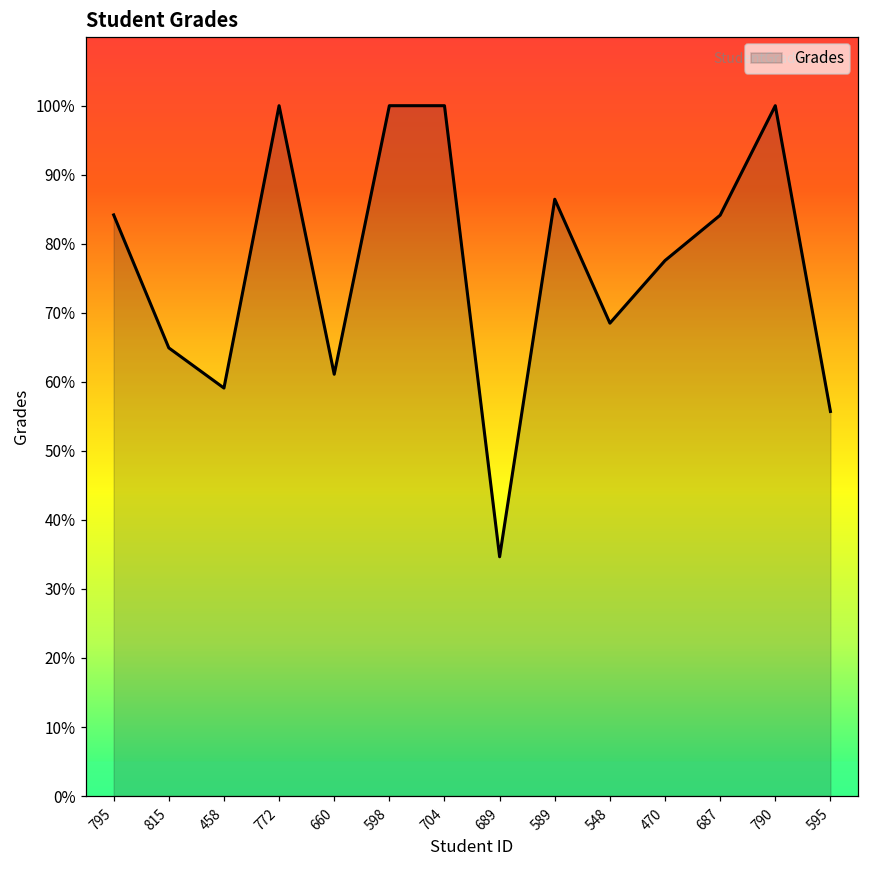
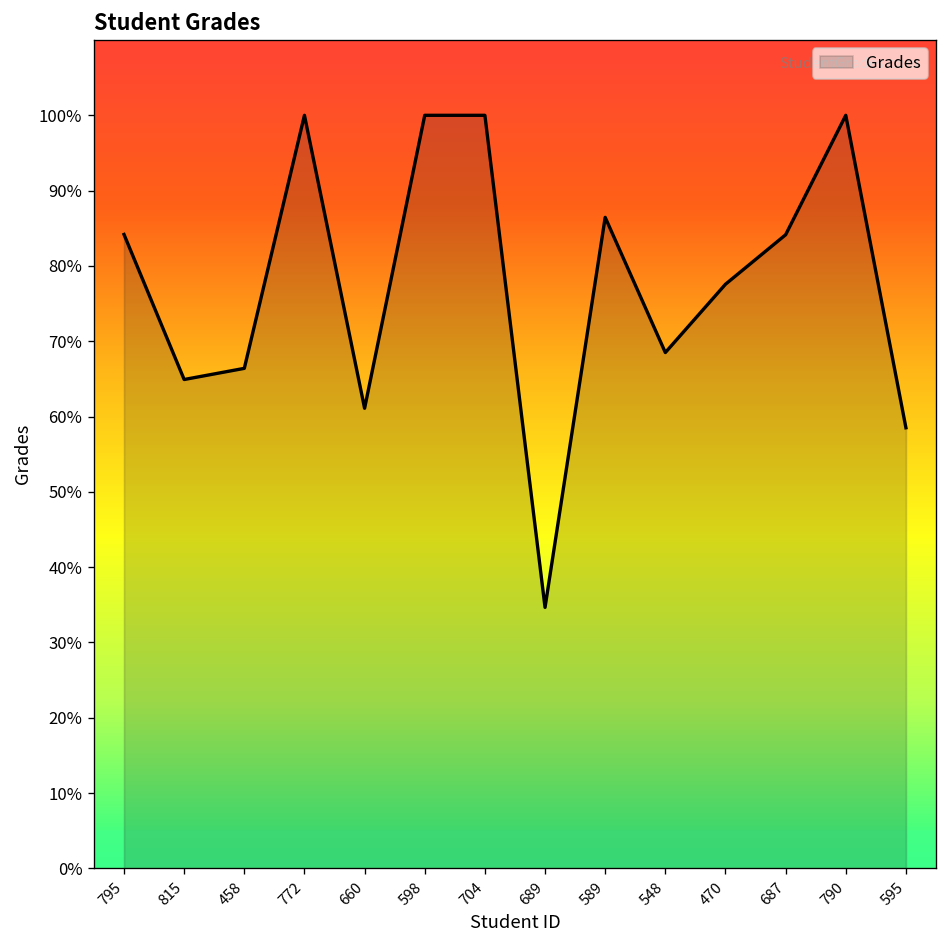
458: 59% -> 66%
595: 56% -> 59%
